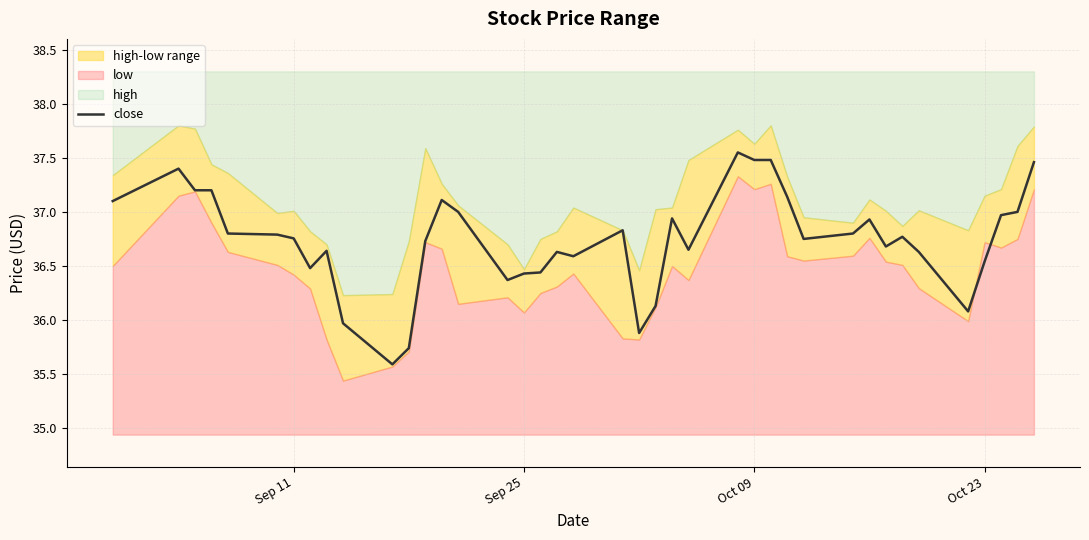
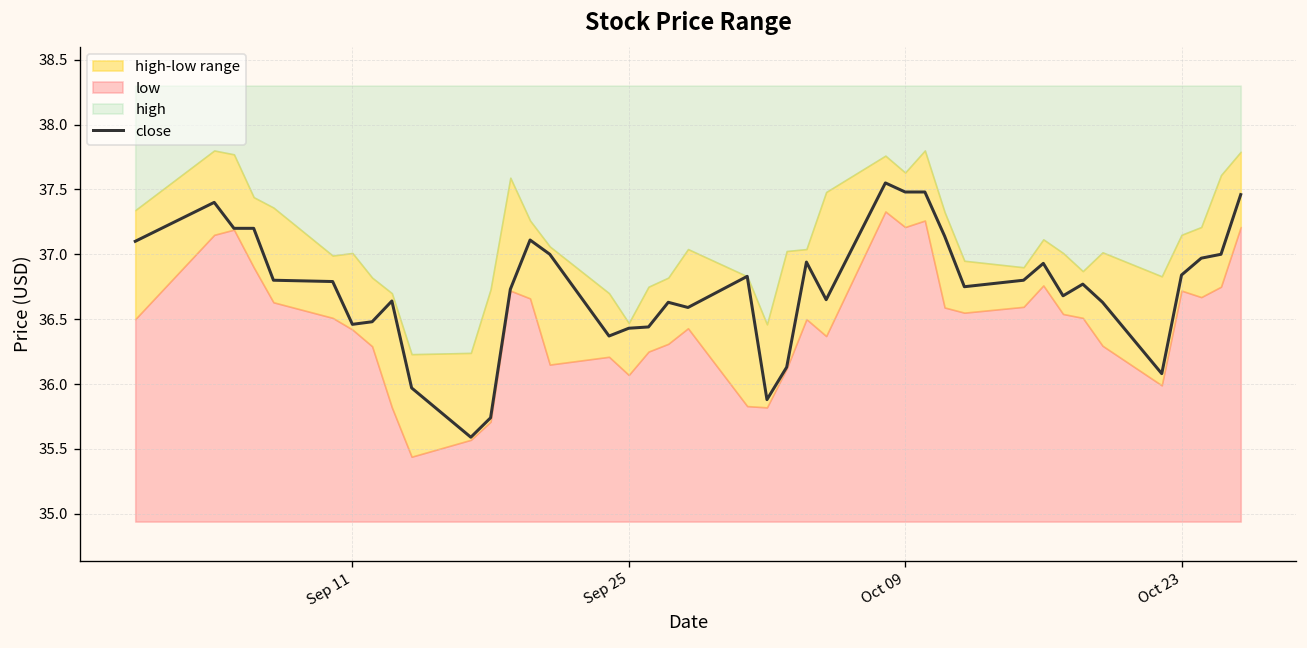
close, Sep 11: 36.76 -> 36.46
close, Oct 23: 36.54 -> 36.84
